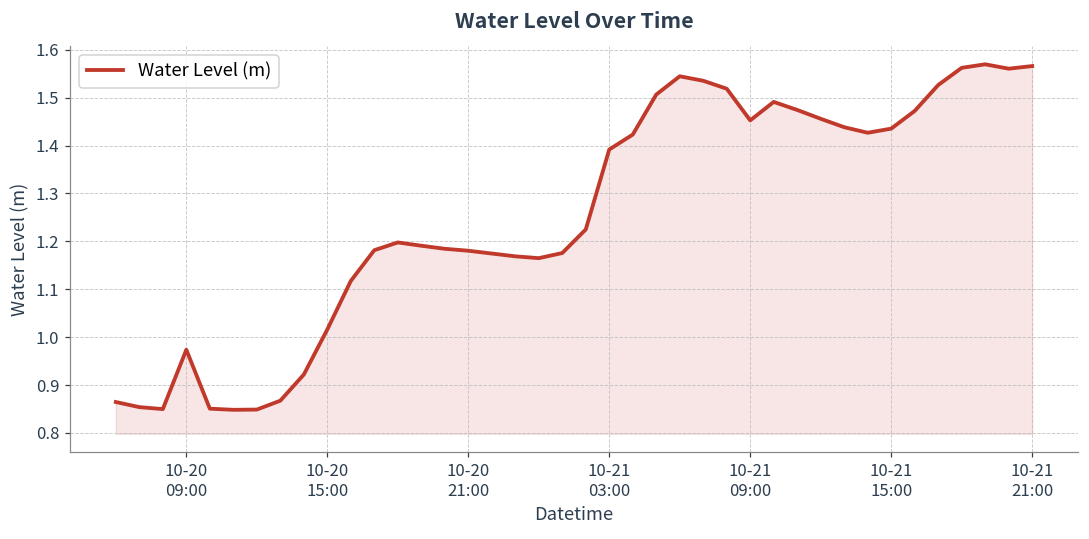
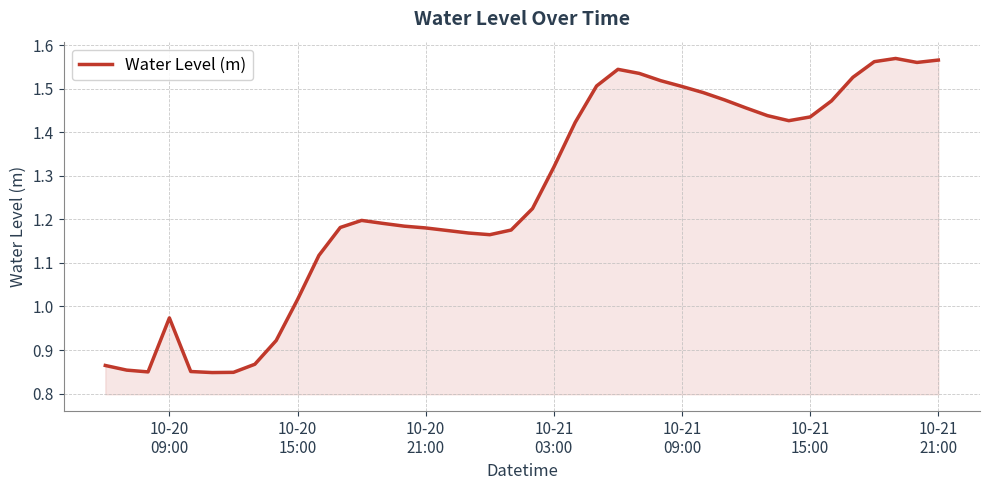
10-21 03:00: 1.39 -> 1.32
10-21 09:00: 1.45 -> 1.51
